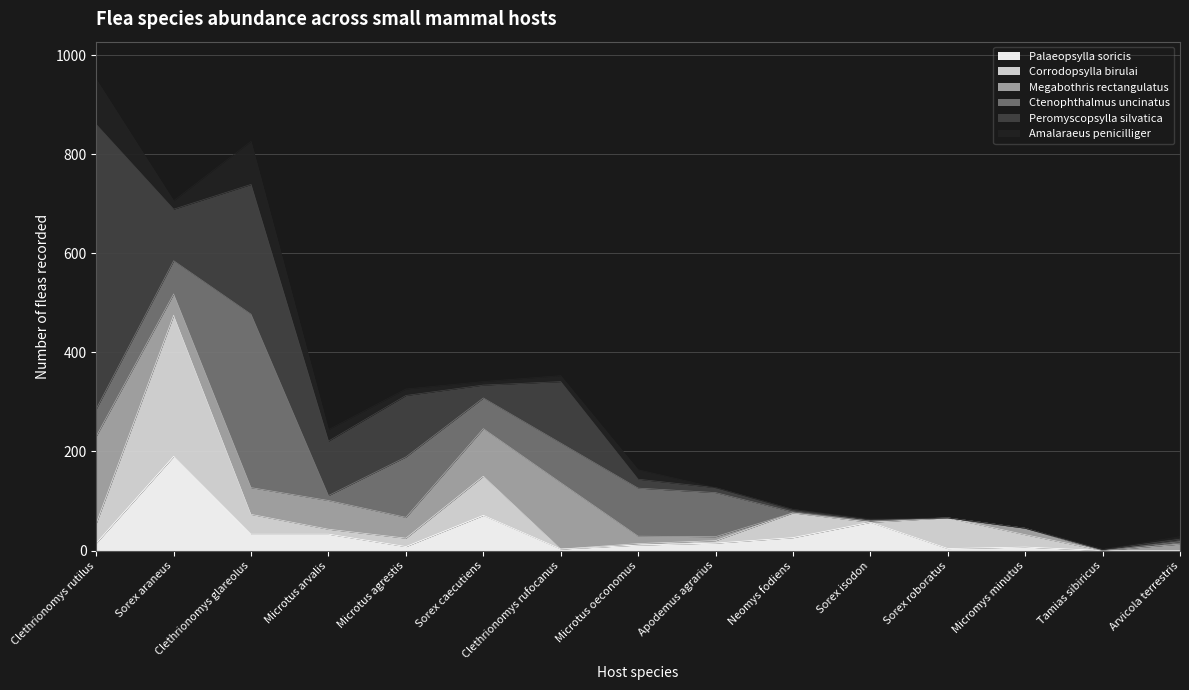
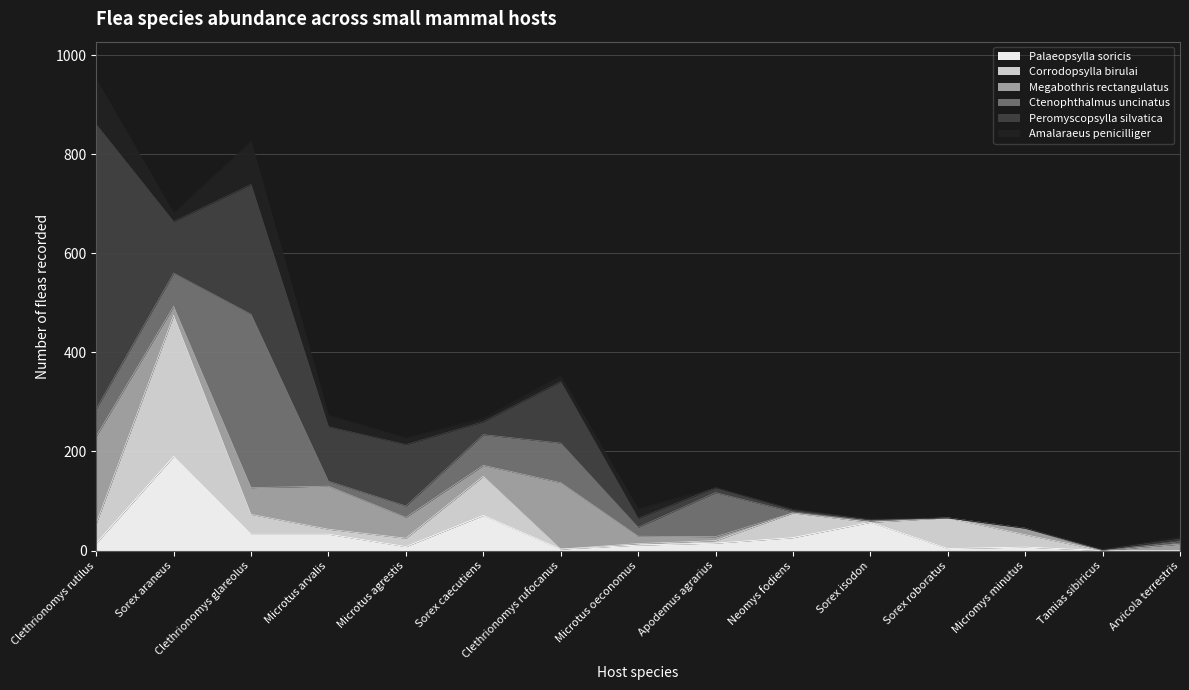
Megabothris rectangulatus, Sorex araneus: 40 -> 20
Megabothris rectangulatus, Microtus arvalis: 60 -> 90
Ctenophthalmus uncinatus, Microtus agrestis: 120 -> 20
Megabothris rectangulatus, Sorex caecutiens: 100 -> 20
Ctenophthalmus uncinatus, Microtus oeconomus: 100 -> 20
